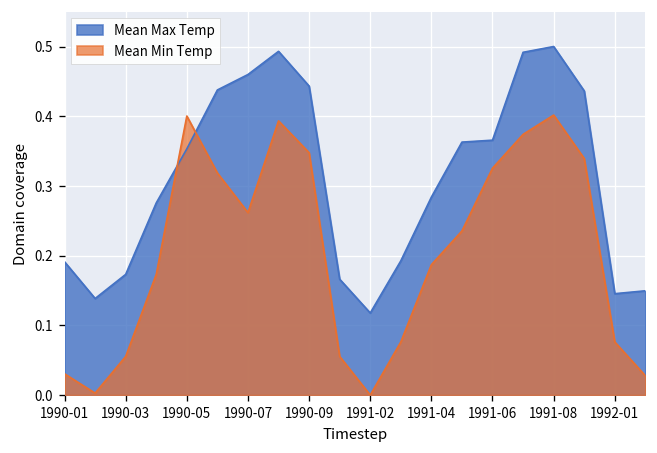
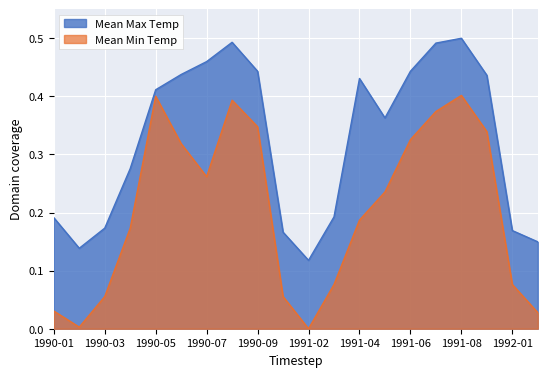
Mean Max Temp, 1990-05: 0.35 -> 0.41
Mean Max Temp, 1991-04: 0.28 -> 0.43
Mean Max Temp, 1991-06: 0.37 -> 0.44
Mean Max Temp, 1992-01: 0.15 -> 0.17
